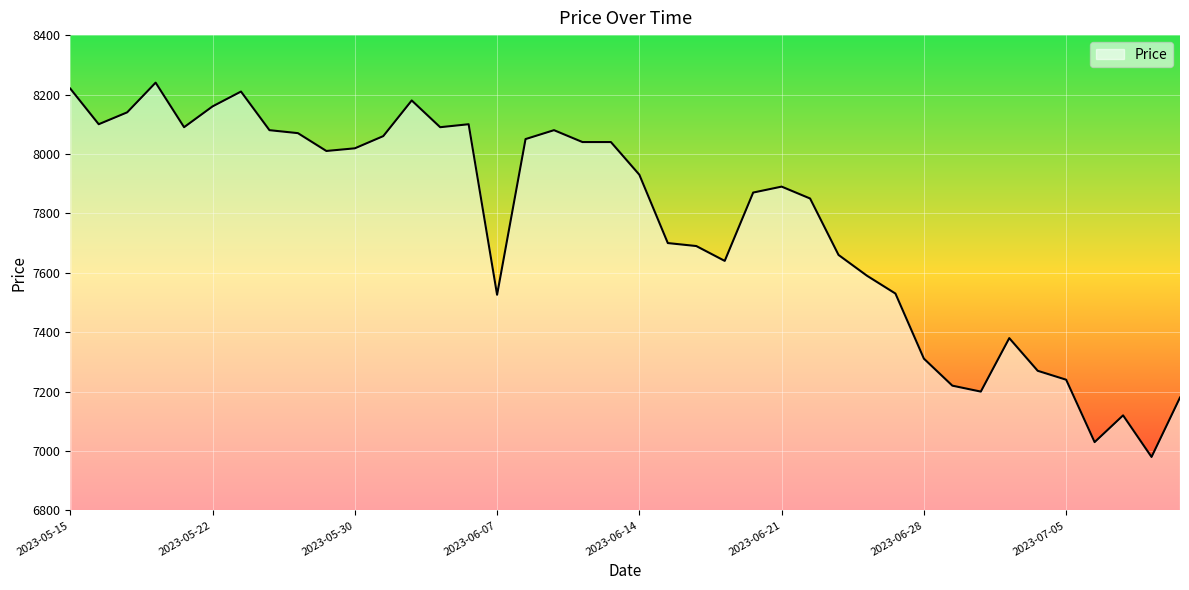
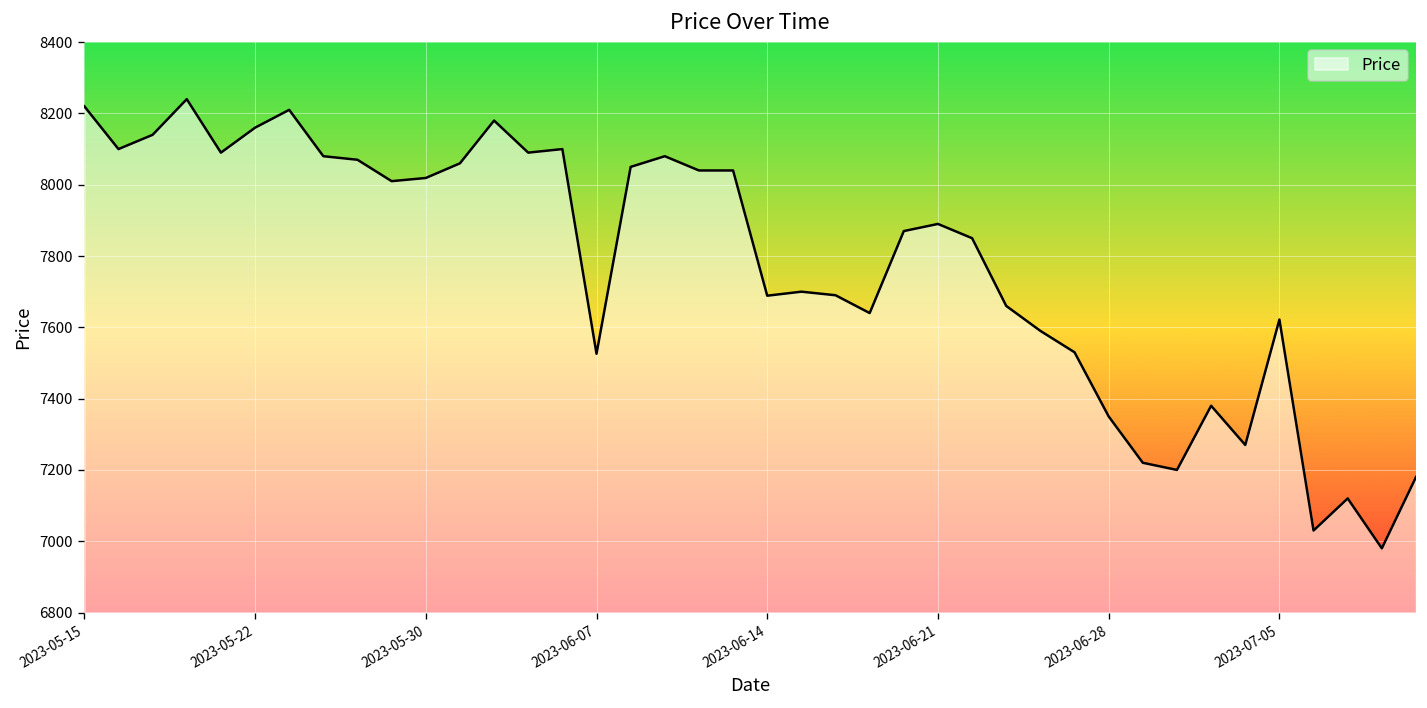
2023-06-14: 7930 -> 7690
2023-06-28: 7310 -> 7350
2023-07-05: 7240 -> 7620
